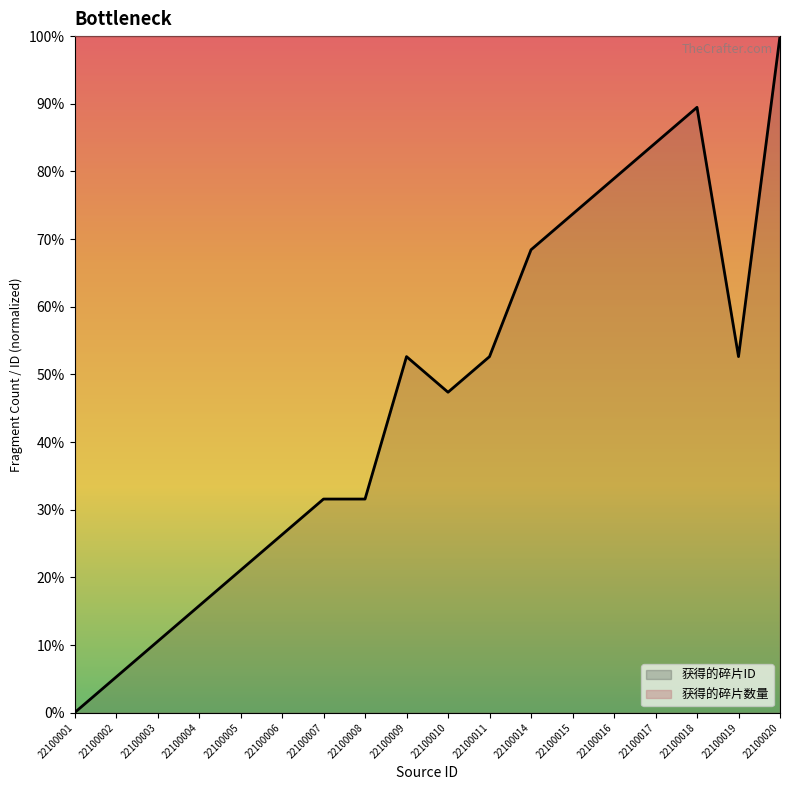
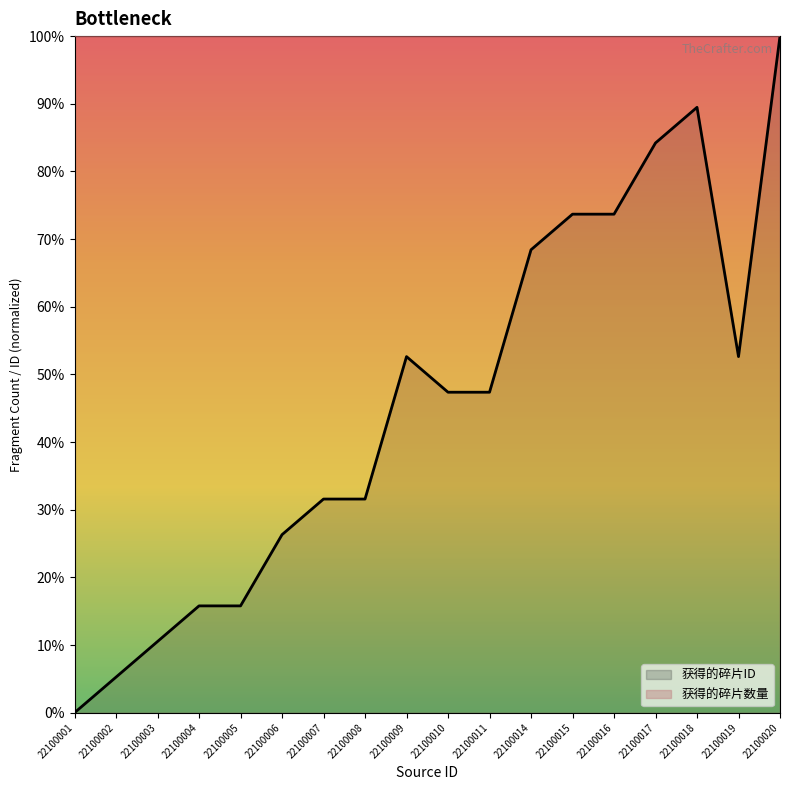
获得的碎片ID, 22100005: 21% -> 16%
获得的碎片ID, 22100011: 53% -> 47%
获得的碎片ID, 22100016: 79% -> 74%
